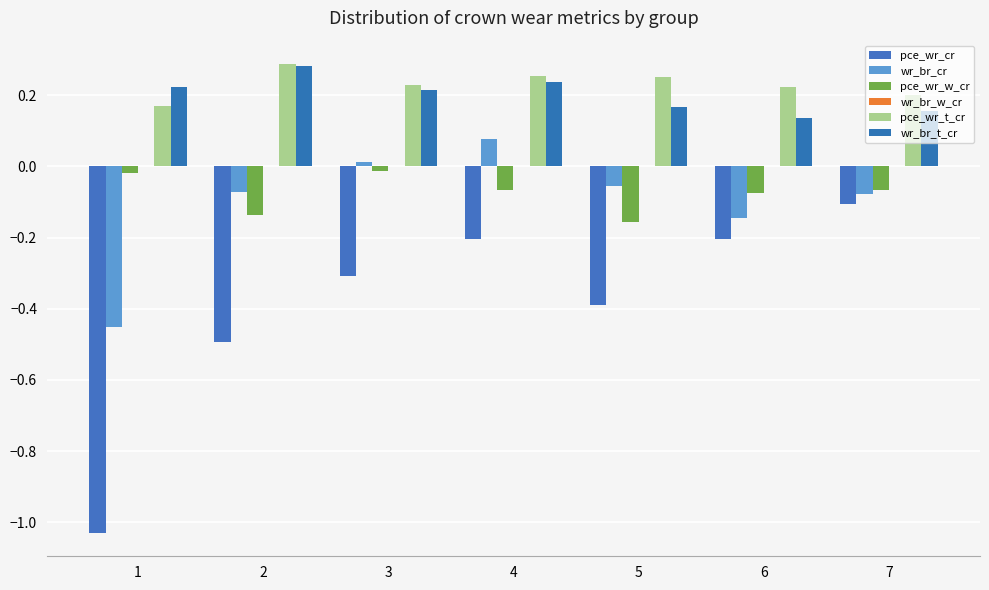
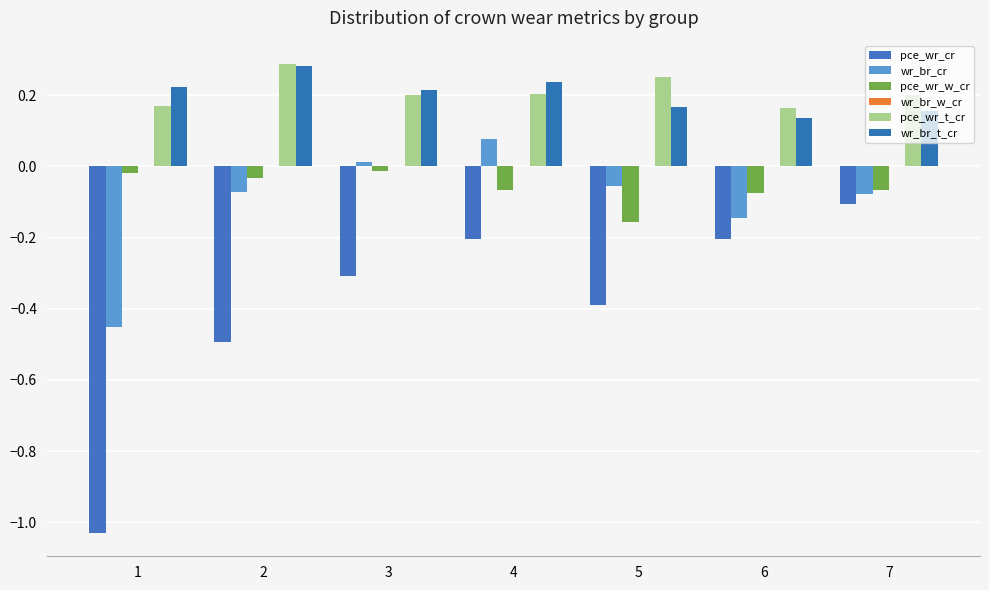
pce_wr_w_cr, 2: -0.14 -> -0.03
pce_wr_t_cr, 3: 0.23 -> 0.20
pce_wr_t_cr, 4: 0.25 -> 0.20
pce_wr_t_cr, 6: 0.22 -> 0.16
